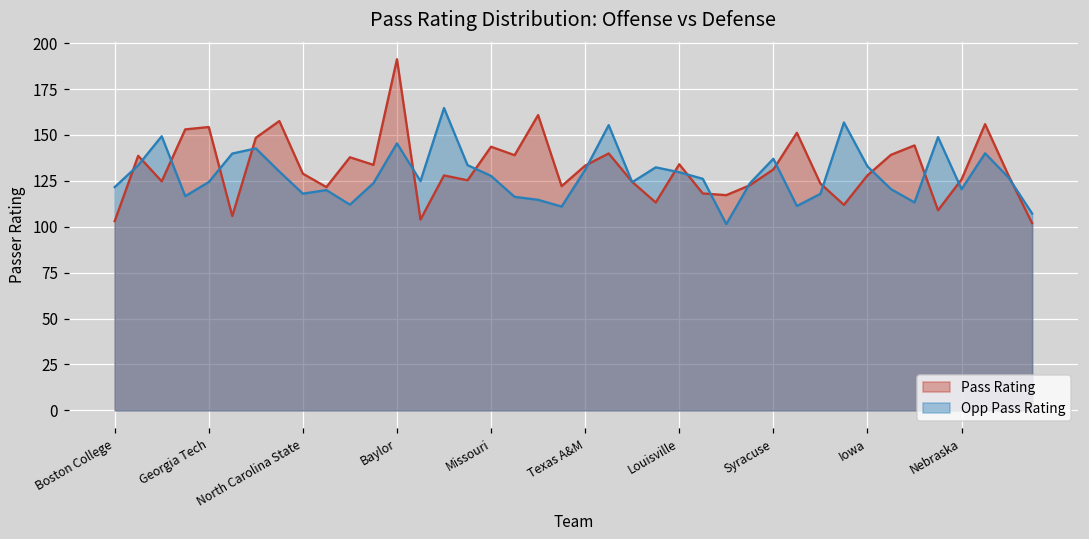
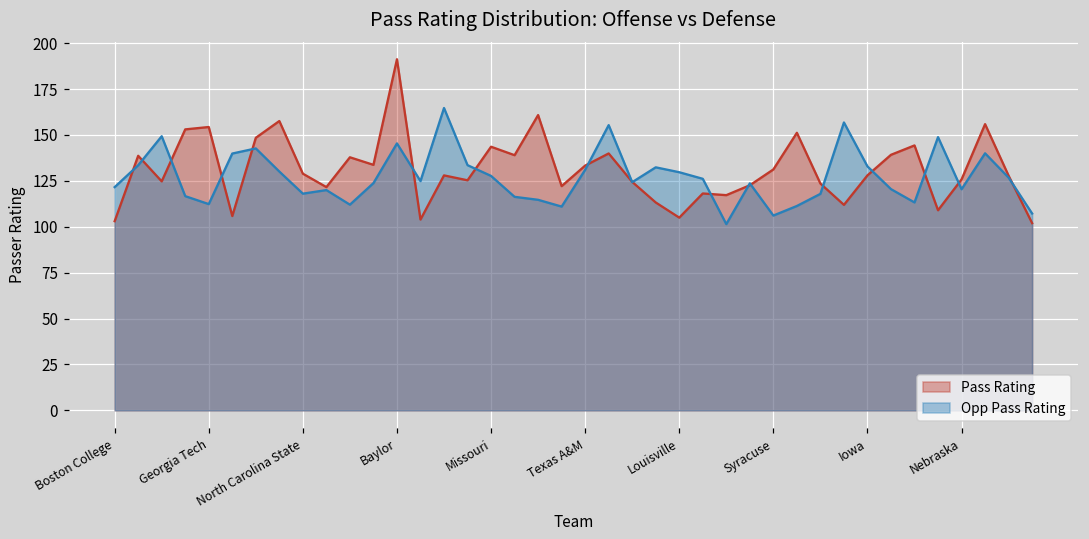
Opp Pass Rating, Georgia Tech: 124 -> 112
Pass Rating, Louisville: 134 -> 105
Opp Pass Rating, Syracuse: 137 -> 106
